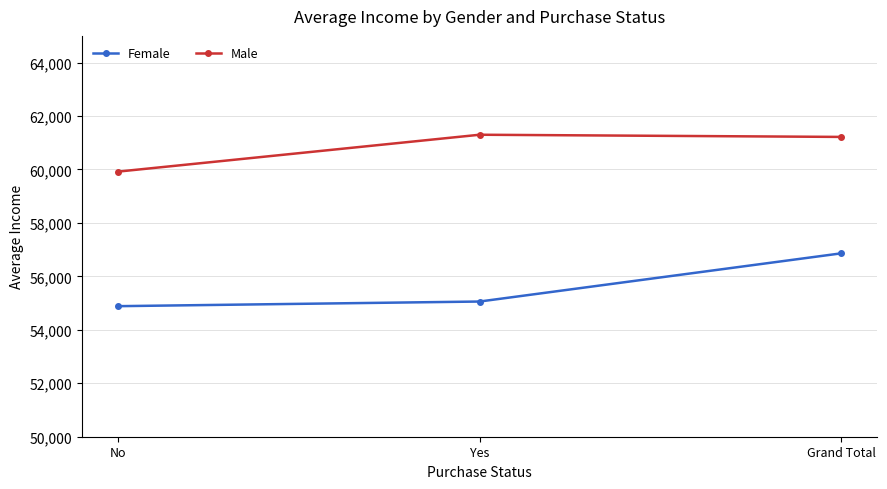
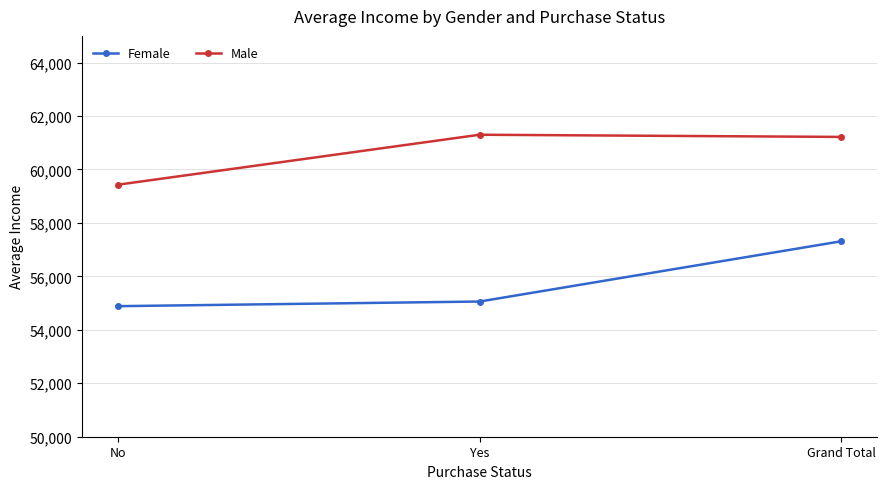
Male, No: 59,900 -> 59,400
Female, Grand Total: 56,900 -> 57,300
